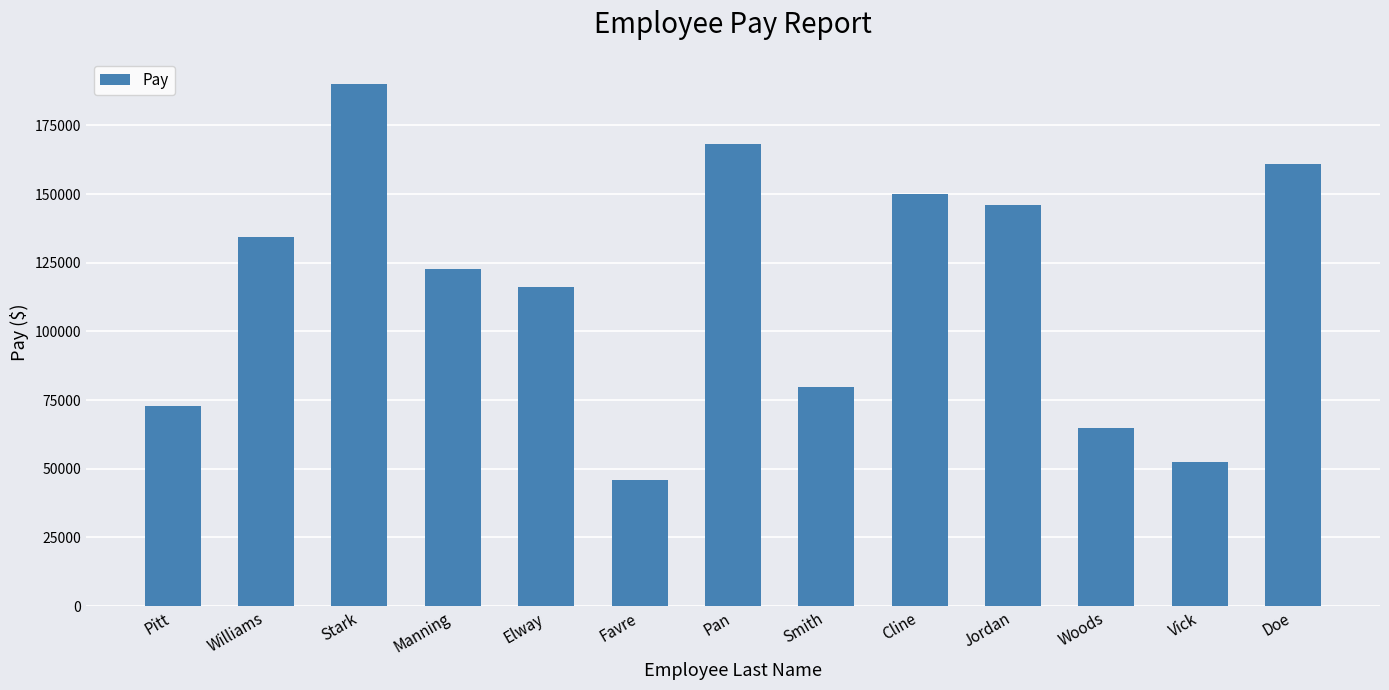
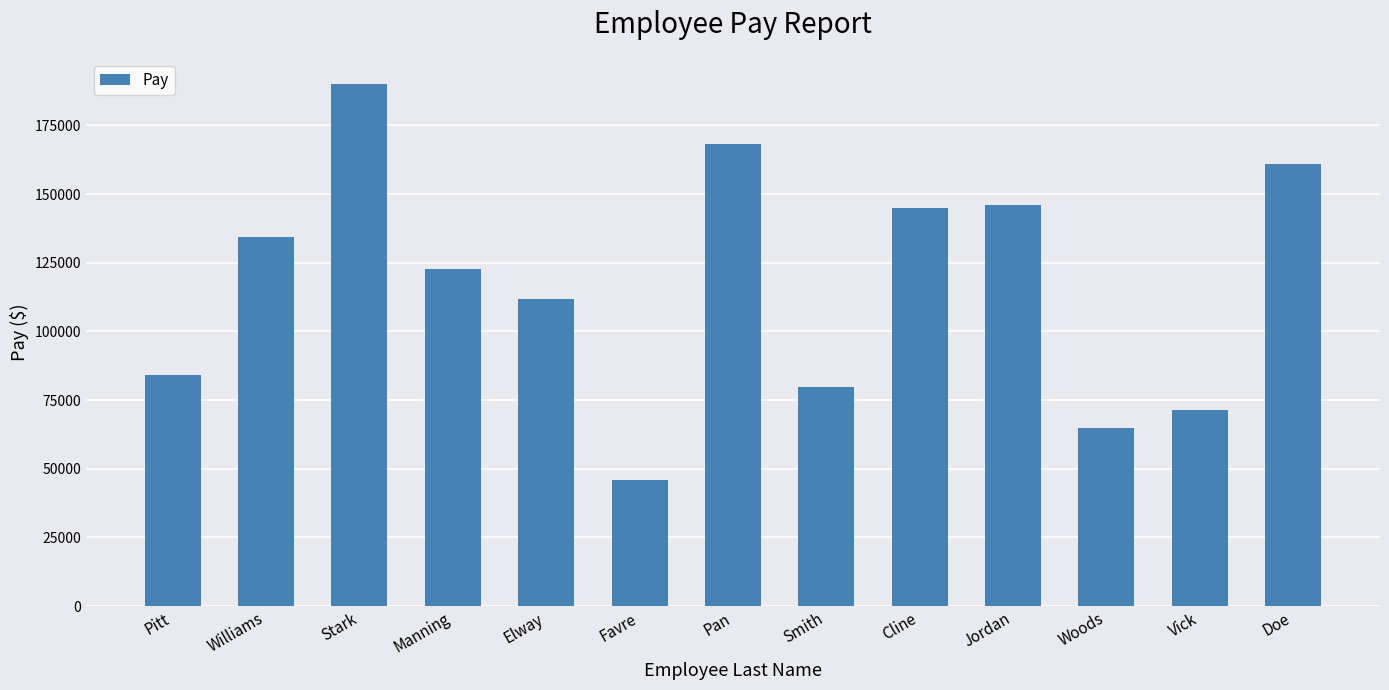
Pitt: 73000 -> 84000
Elway: 116000 -> 112000
Cline: 150000 -> 145000
Vick: 53000 -> 71000
